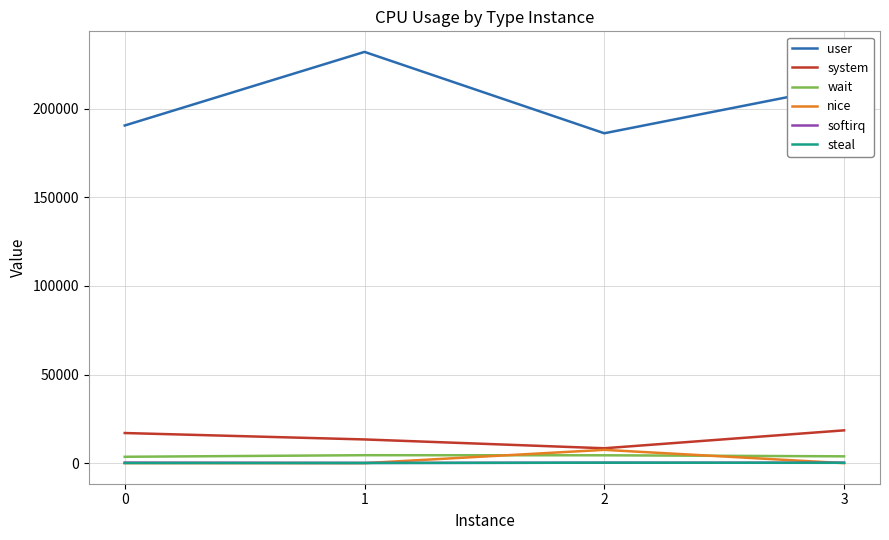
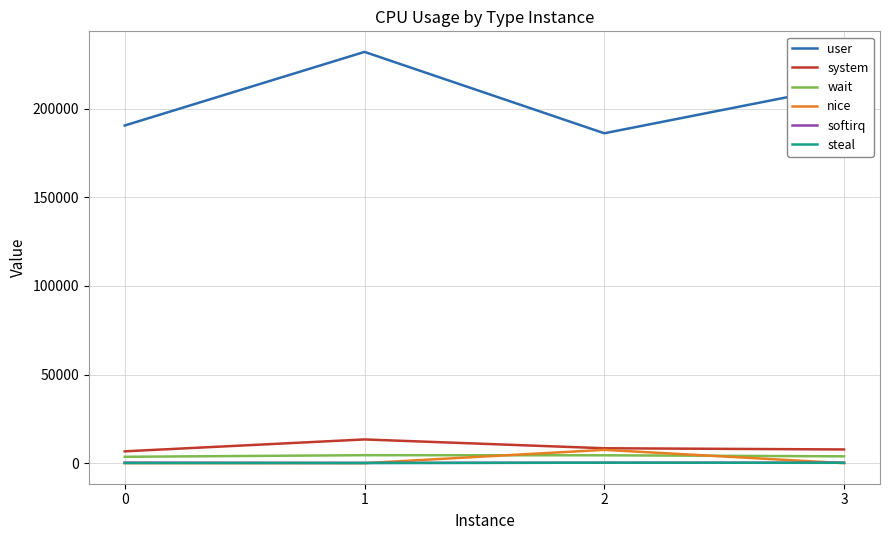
system, 0: 17000 -> 7000
system, 3: 19000 -> 8000
